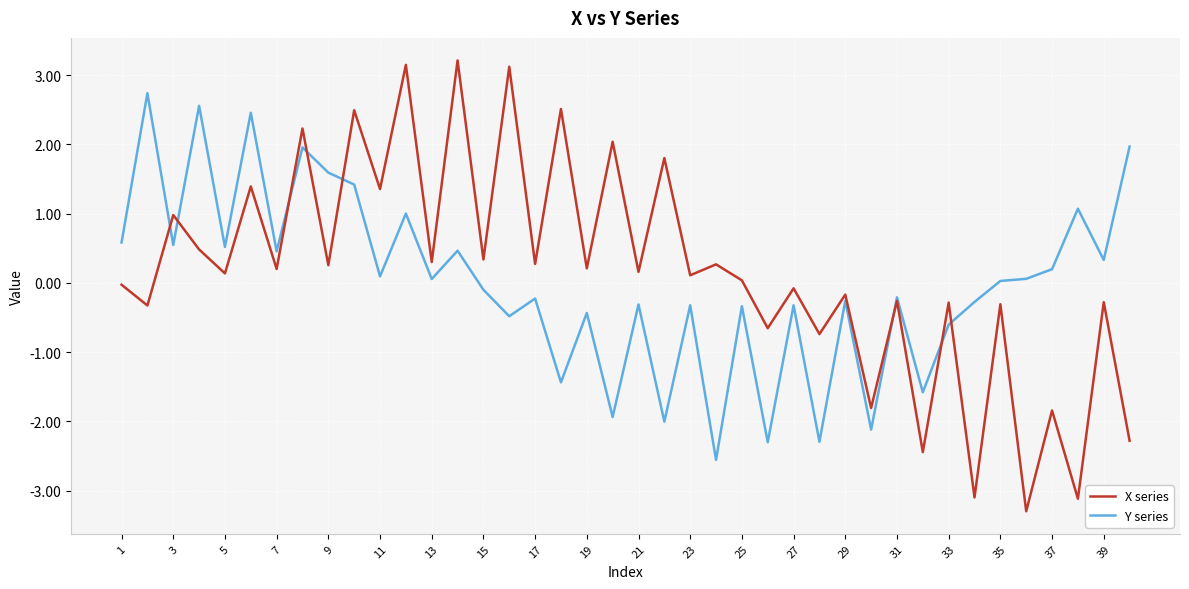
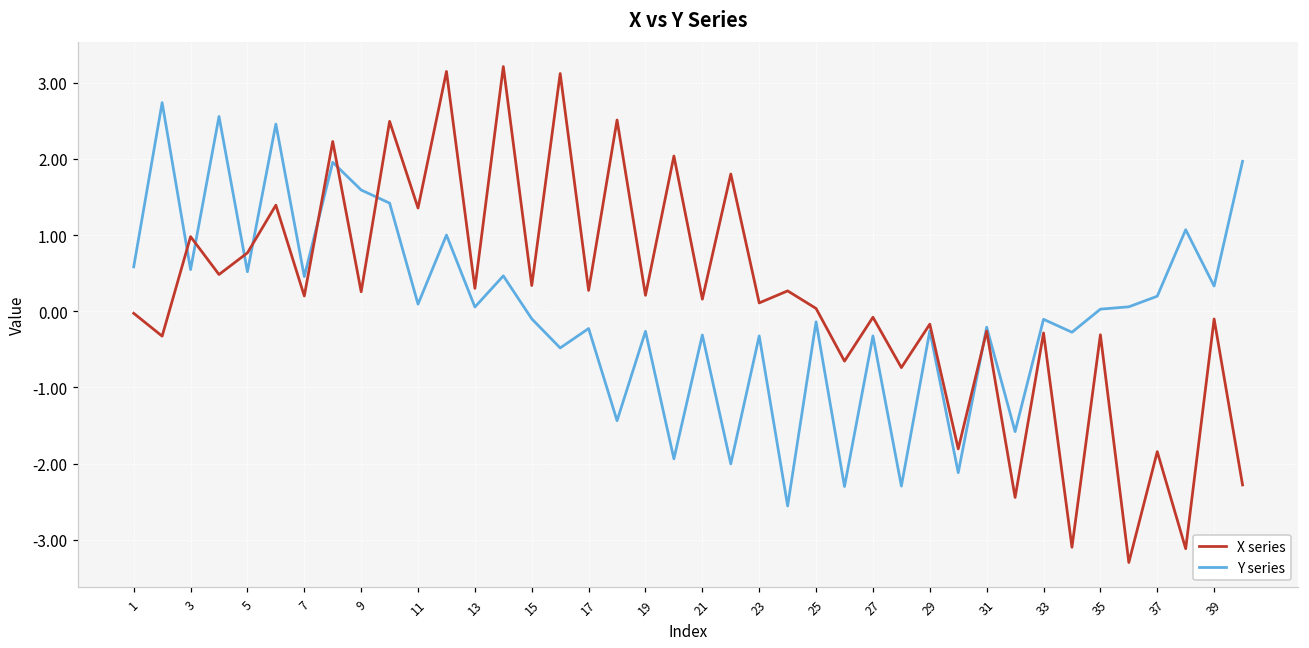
X series, 5: 0.1 -> 0.8
Y series, 19: -0.4 -> -0.3
Y series, 25: -0.3 -> -0.1
Y series, 33: -0.6 -> -0.1
X series, 39: -0.3 -> -0.1
